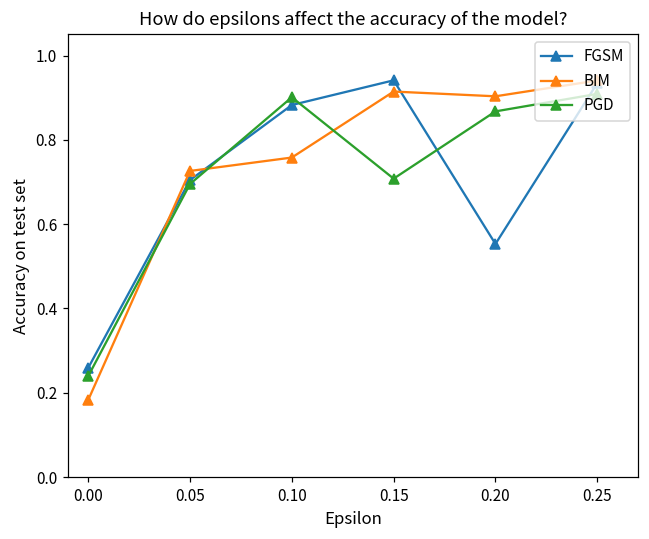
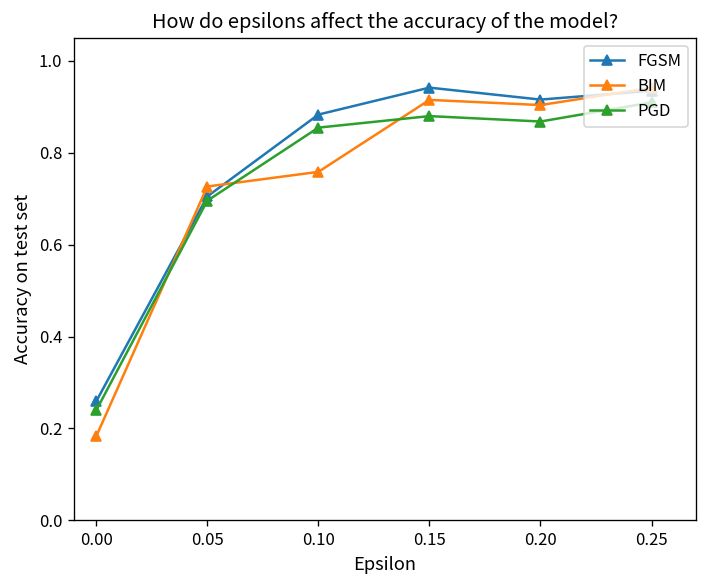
PGD, 0.10: 0.90 -> 0.85
PGD, 0.15: 0.71 -> 0.88
FGSM, 0.20: 0.55 -> 0.92
